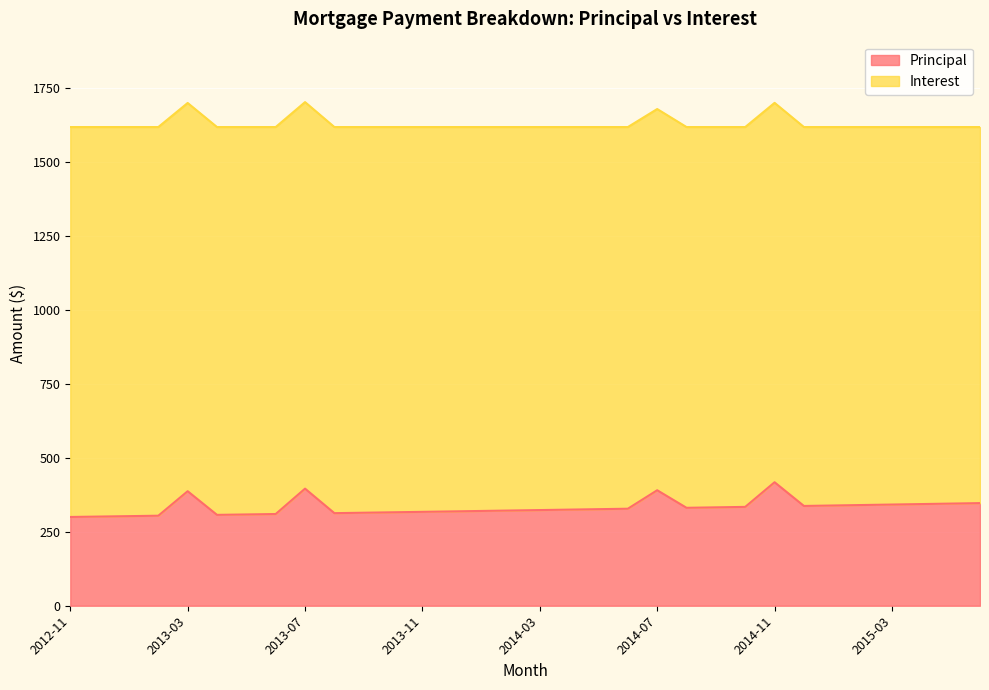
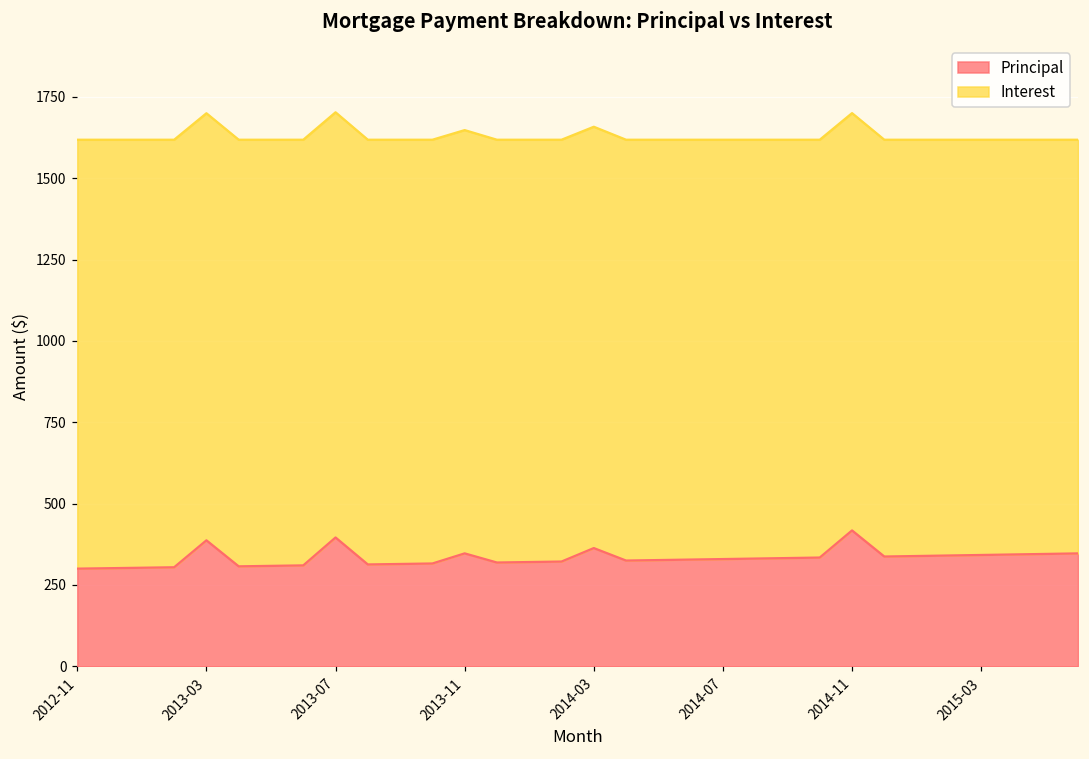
Principal, 2013-11: 320 -> 350
Principal, 2014-03: 320 -> 360
Principal, 2014-07: 390 -> 330
